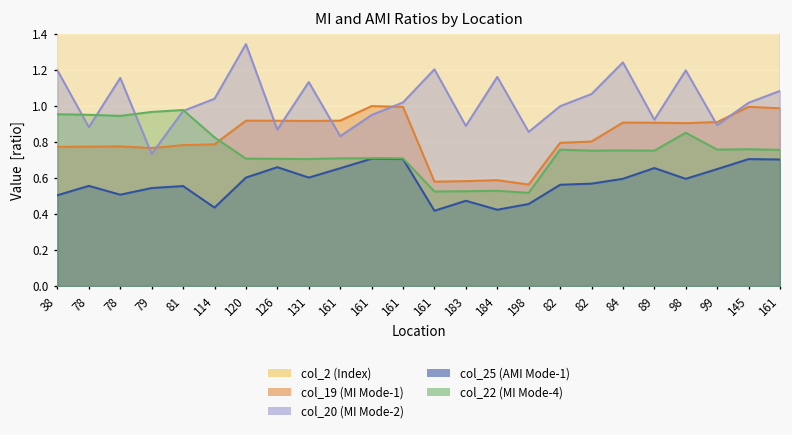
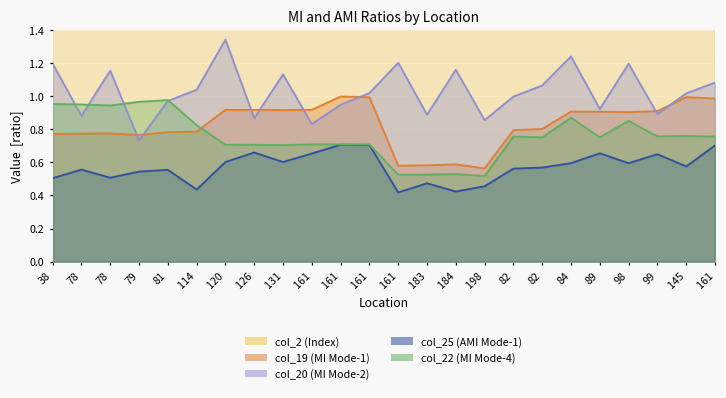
col_22 (MI Mode-4), 84: 0.75 -> 0.87
col_25 (AMI Mode-1), 145: 0.71 -> 0.58
